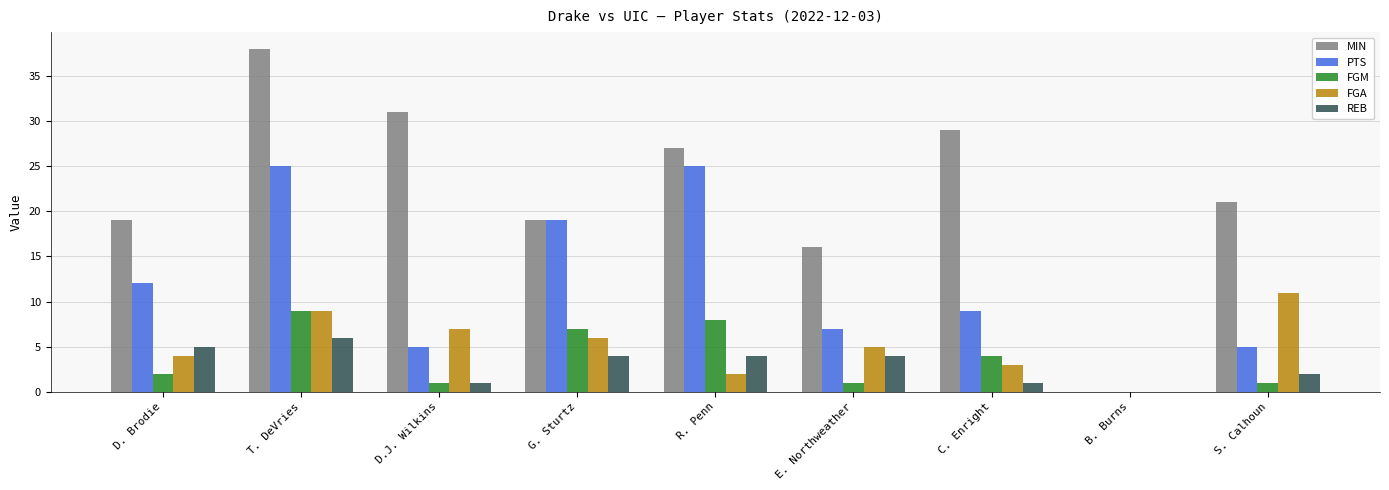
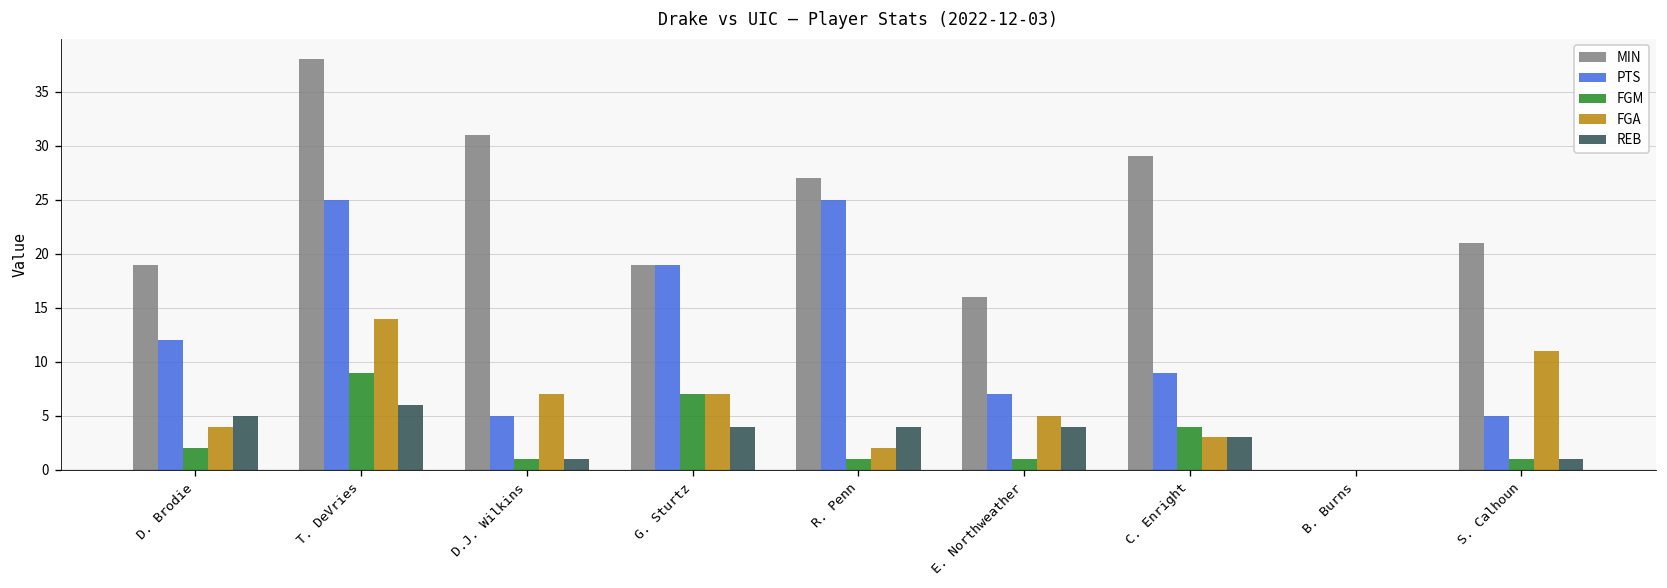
FGA, T. DeVries: 9 -> 14
FGA, G. Sturtz: 6 -> 7
FGM, R. Penn: 8 -> 1
REB, C. Enright: 1 -> 3
REB, S. Calhoun: 2 -> 1
